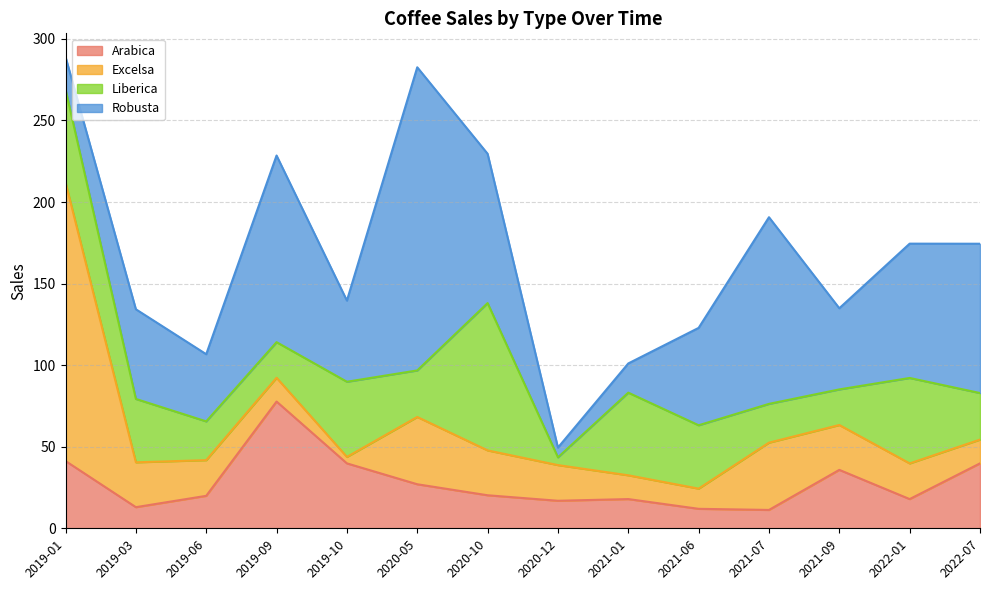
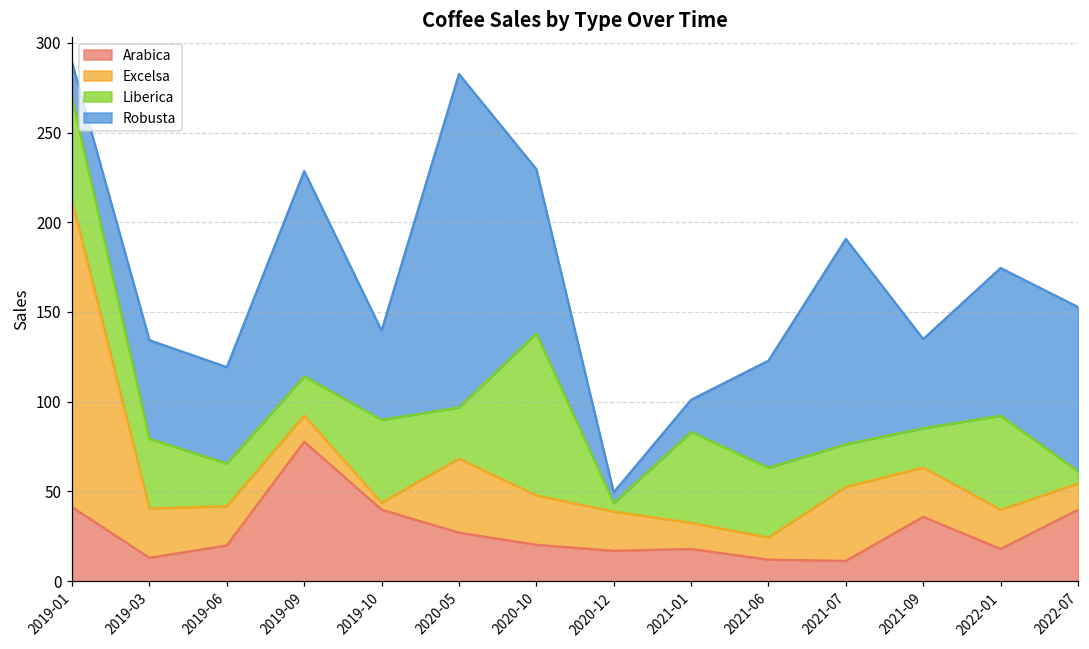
Robusta, 2019-06: 41 -> 54
Liberica, 2022-07: 29 -> 7
